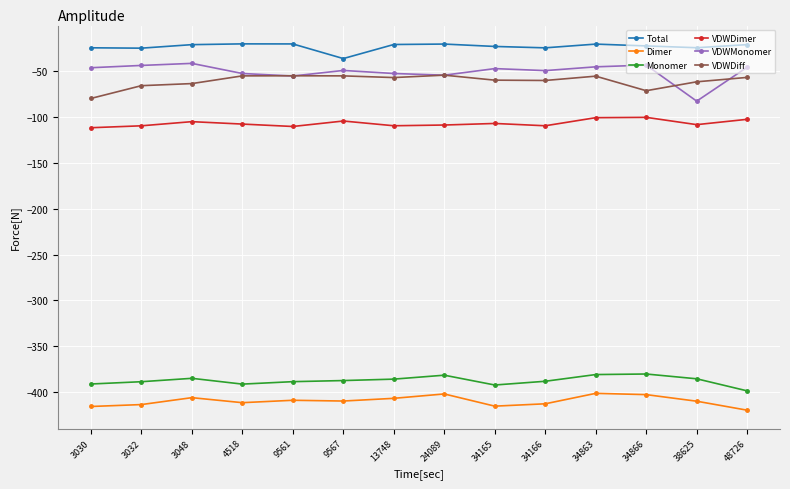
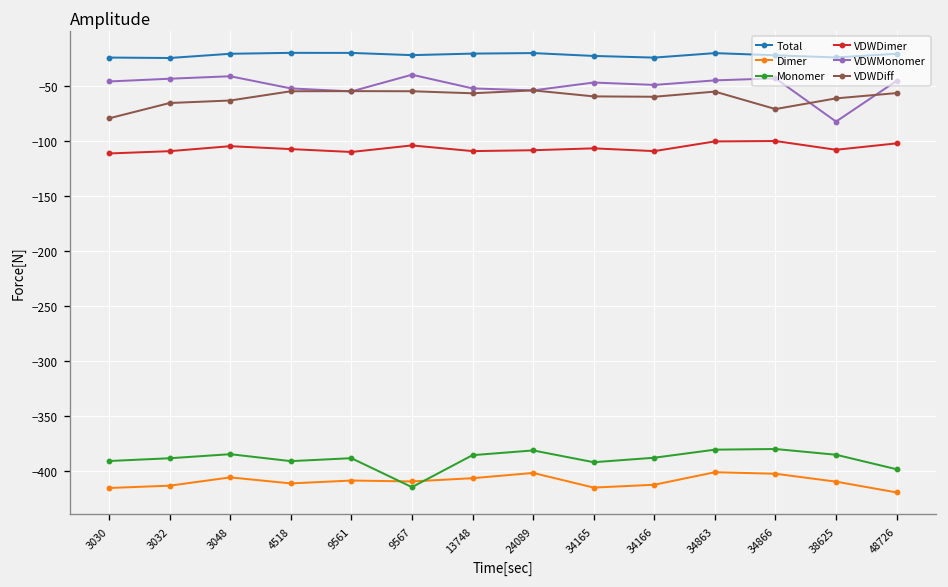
Total, 9567: -40 -> -20
Monomer, 9567: -390 -> -410
VDWMonomer, 9567: -50 -> -40
